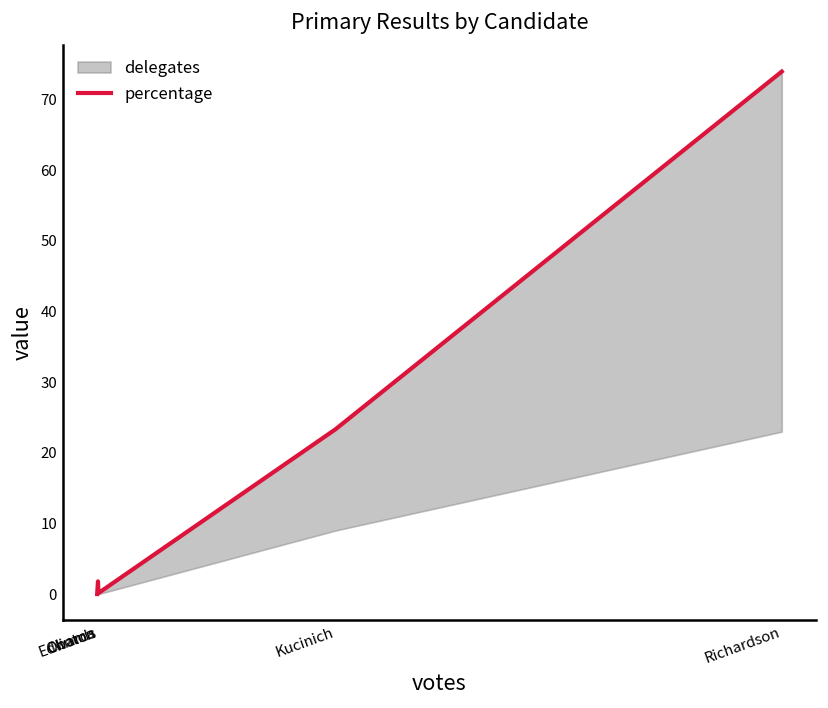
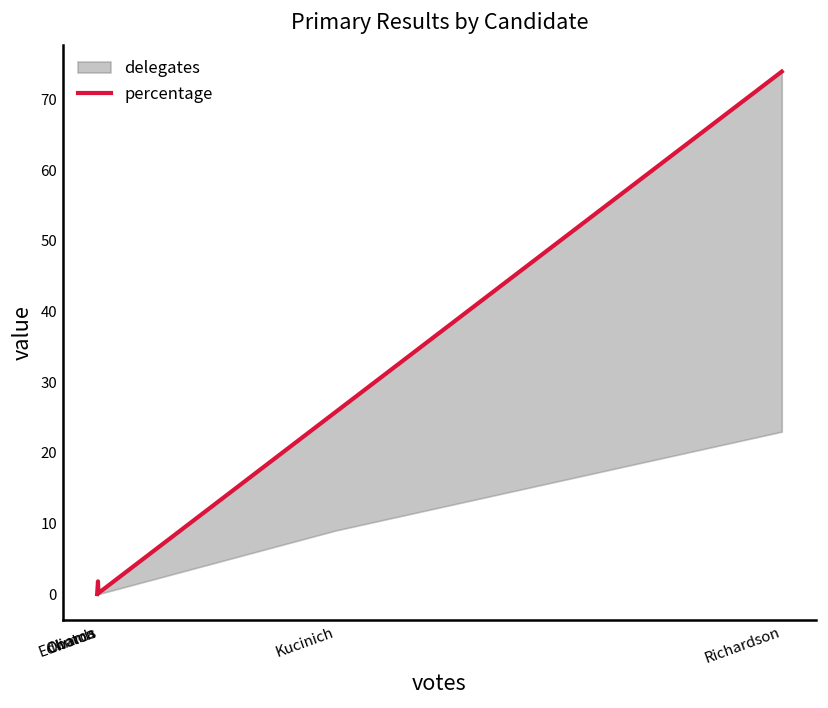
percentage, Kucinich: 23 -> 26
